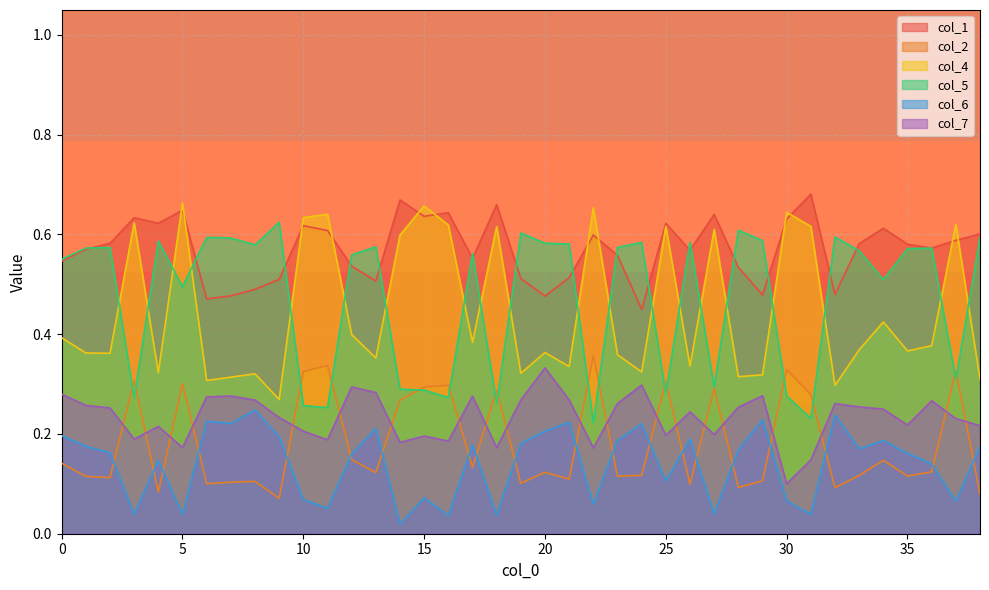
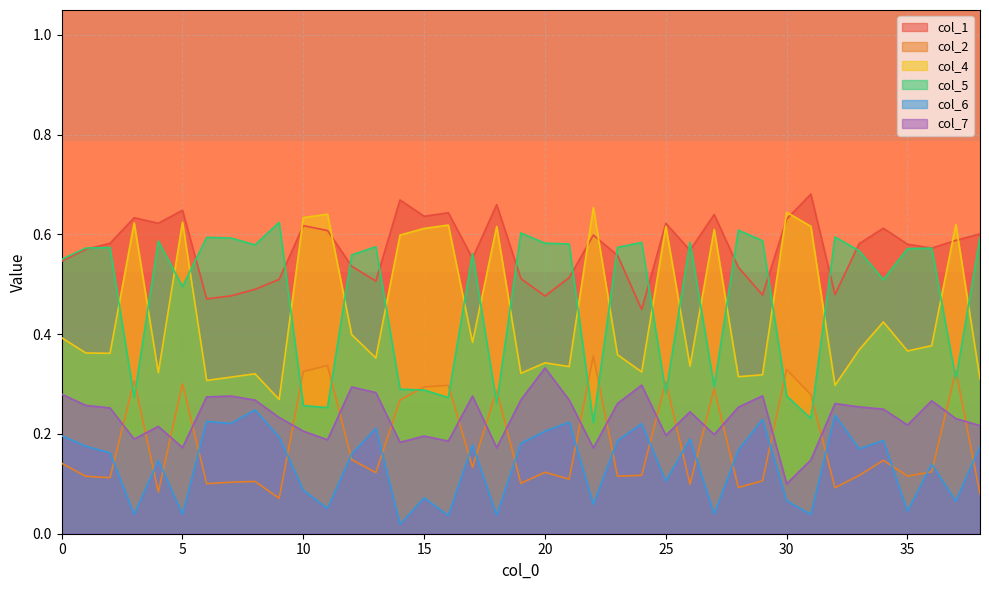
col_4, 5: 0.66 -> 0.62
col_6, 10: 0.07 -> 0.09
col_4, 15: 0.66 -> 0.61
col_4, 20: 0.36 -> 0.34
col_6, 35: 0.16 -> 0.04
